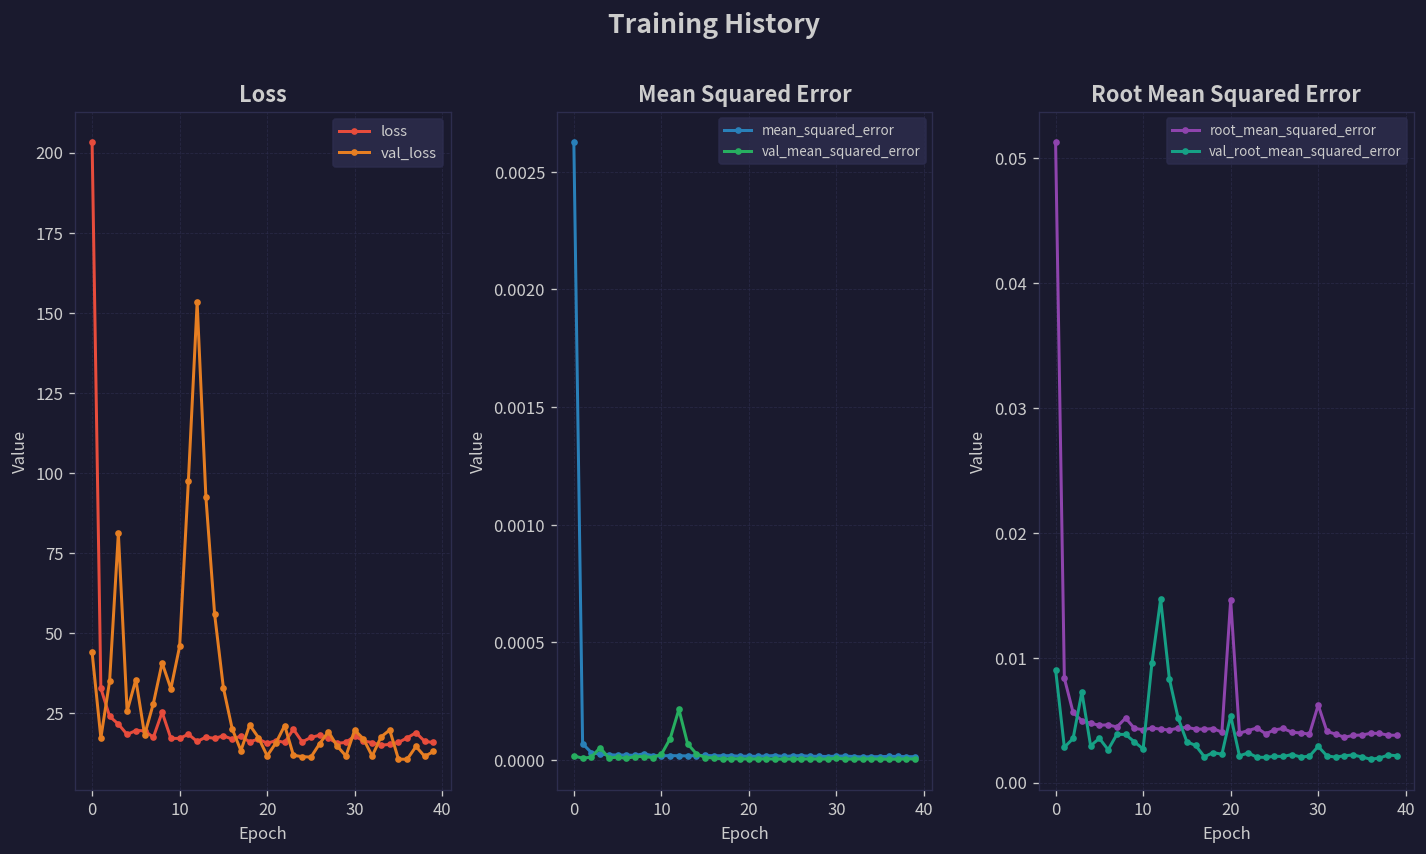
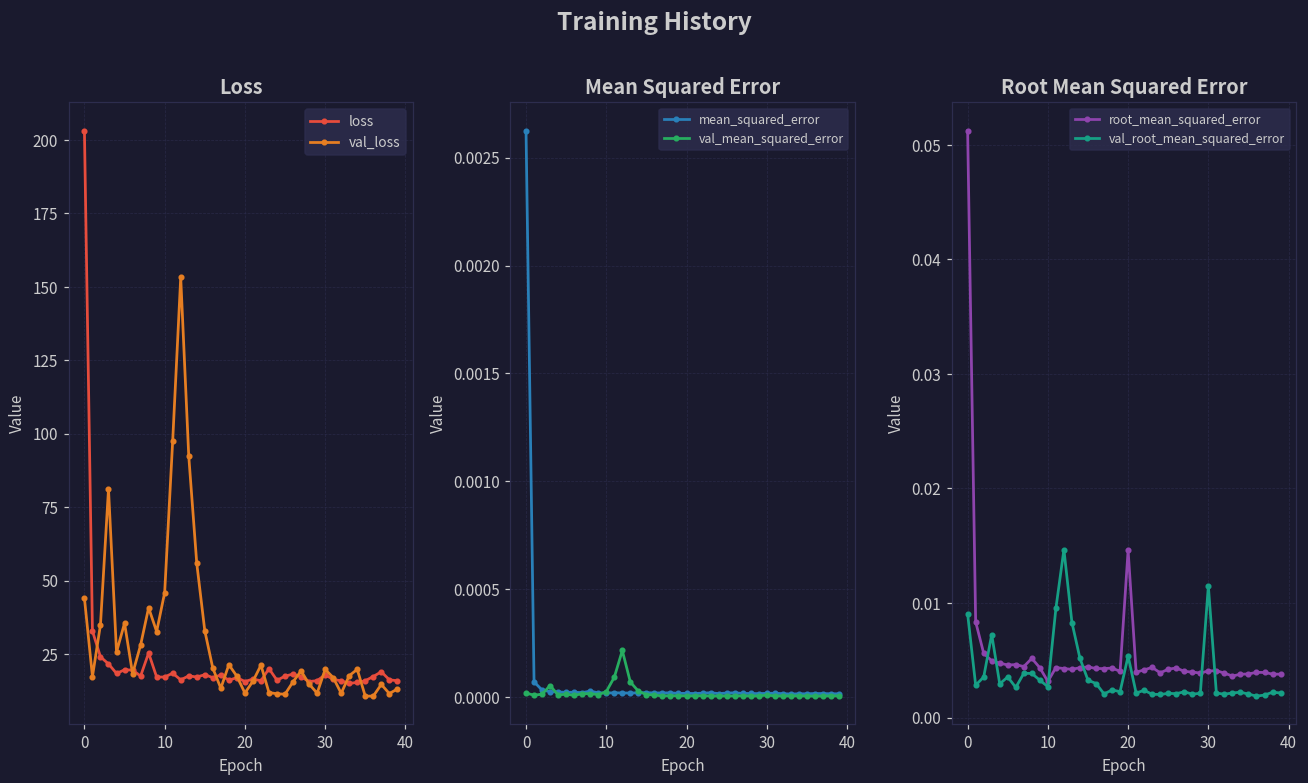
Root Mean Squared Error, root_mean_squared_error, 10: 0.0042 -> 0.0032
Root Mean Squared Error, root_mean_squared_error, 30: 0.0062 -> 0.0041
Root Mean Squared Error, val_root_mean_squared_error, 30: 0.0029 -> 0.0115
